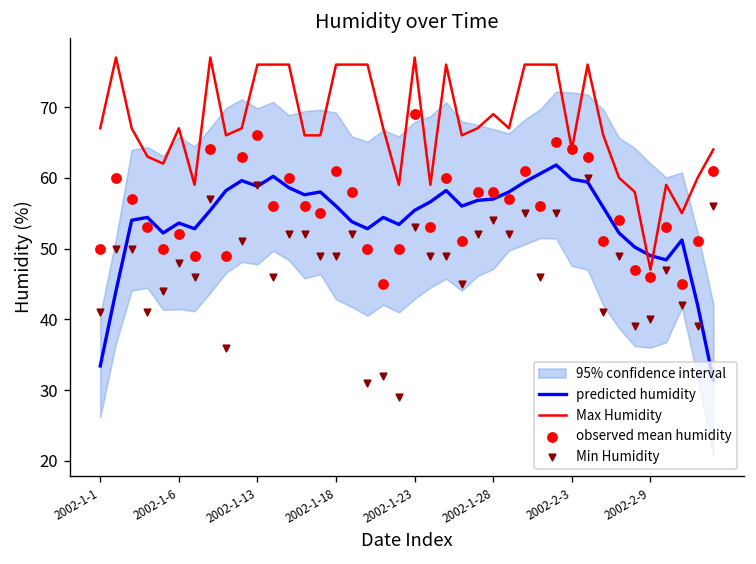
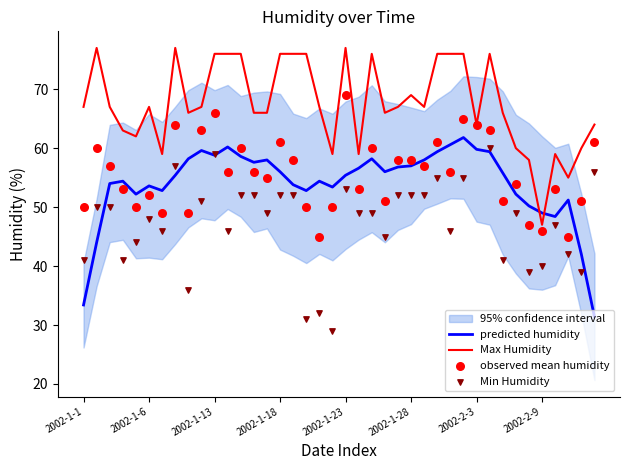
Min Humidity, 2002-1-18: 49 -> 52
Min Humidity, 2002-1-28: 54 -> 52
